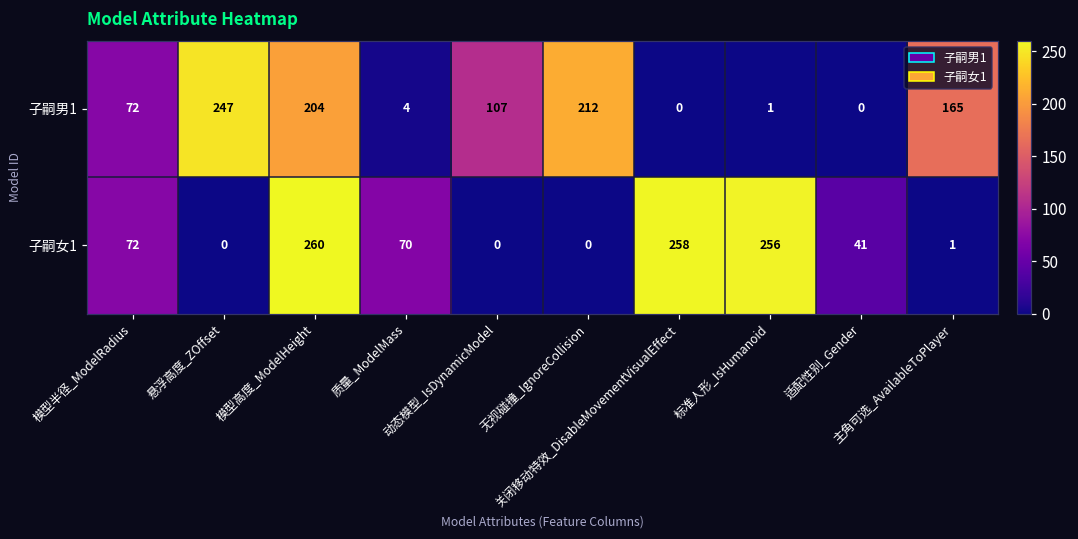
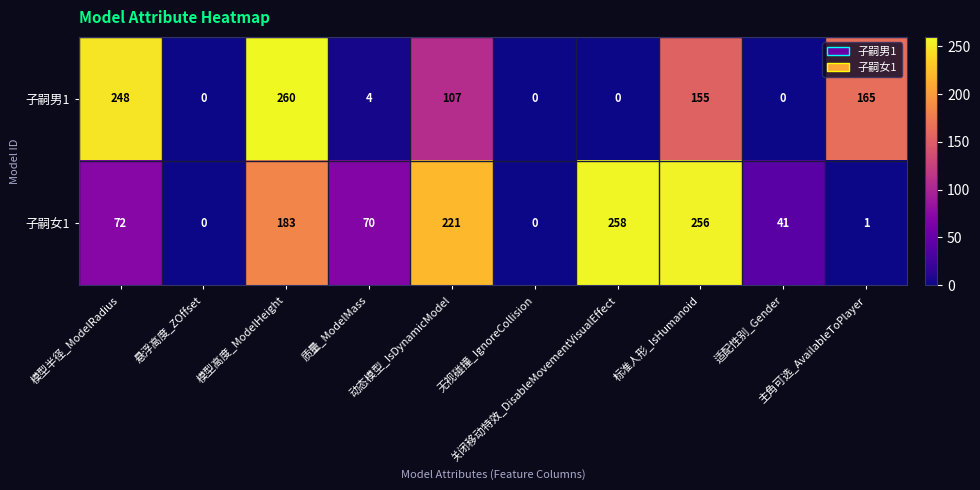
子嗣男1, 模型半径_ModelRadius: 72 -> 248
子嗣男1, 悬浮高度_ZOffset: 247 -> 0
子嗣男1, 模型高度_ModelHeight: 204 -> 260
子嗣男1, 无视碰撞_IgnoreCollision: 212 -> 0
子嗣男1, 标准人形_IsHumanoid: 1 -> 155
子嗣女1, 模型高度_ModelHeight: 260 -> 183
子嗣女1, 动态模型_IsDynamicModel: 0 -> 221
